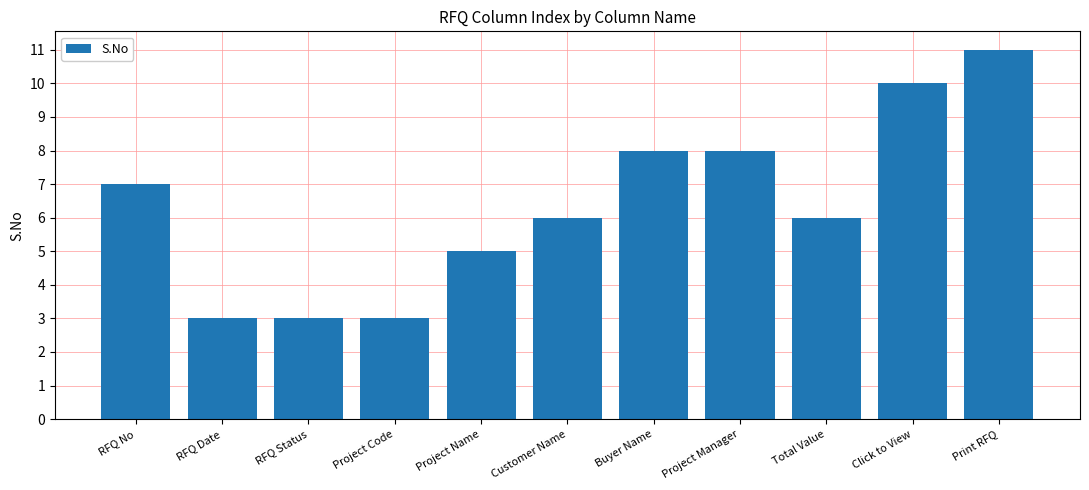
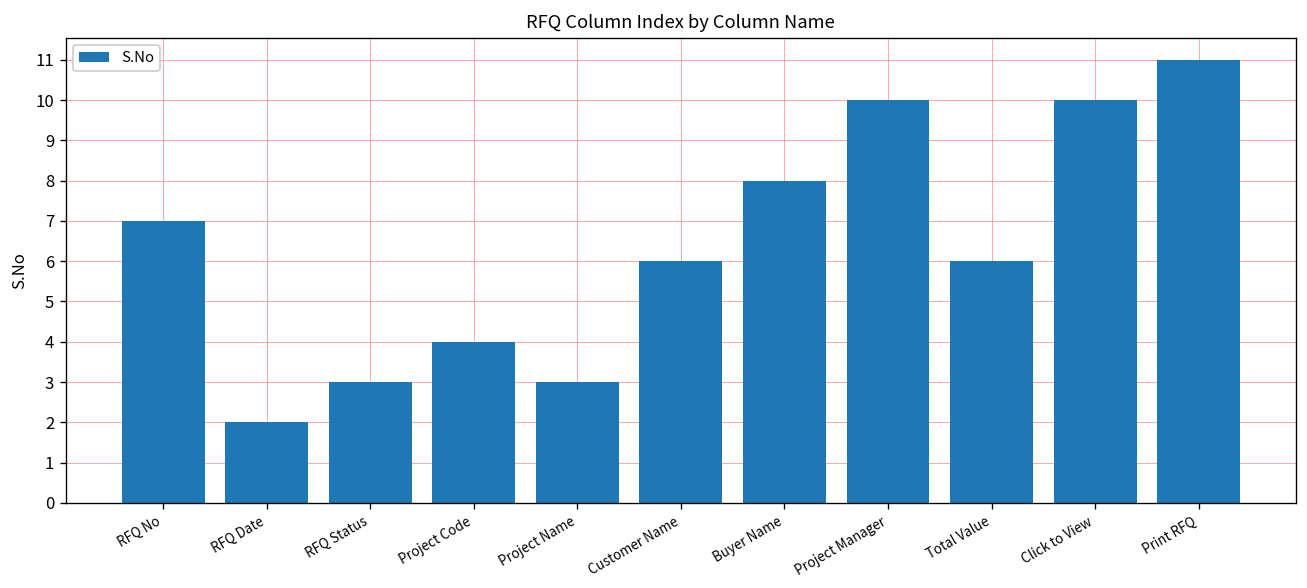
RFQ Date: 3 -> 2
Project Code: 3 -> 4
Project Name: 5 -> 3
Project Manager: 8 -> 10
